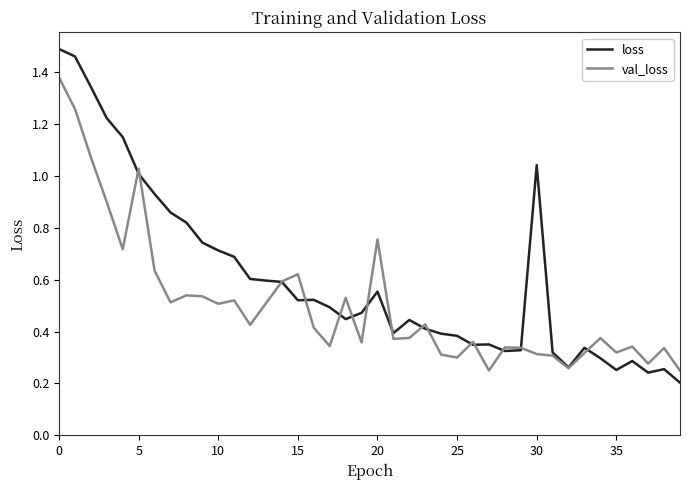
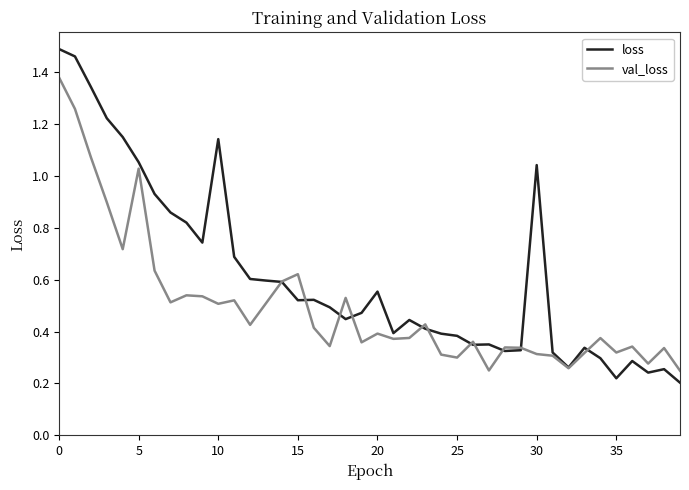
loss, 5: 1.01 -> 1.05
loss, 10: 0.71 -> 1.14
val_loss, 20: 0.76 -> 0.39
loss, 35: 0.25 -> 0.22
